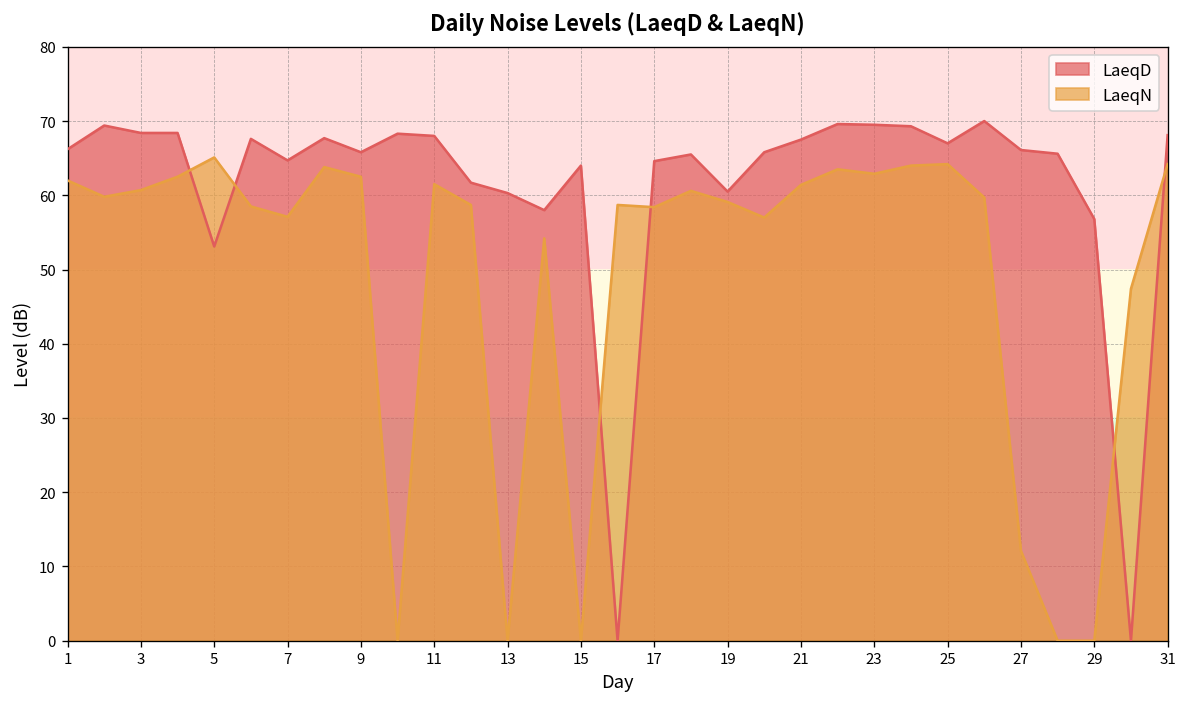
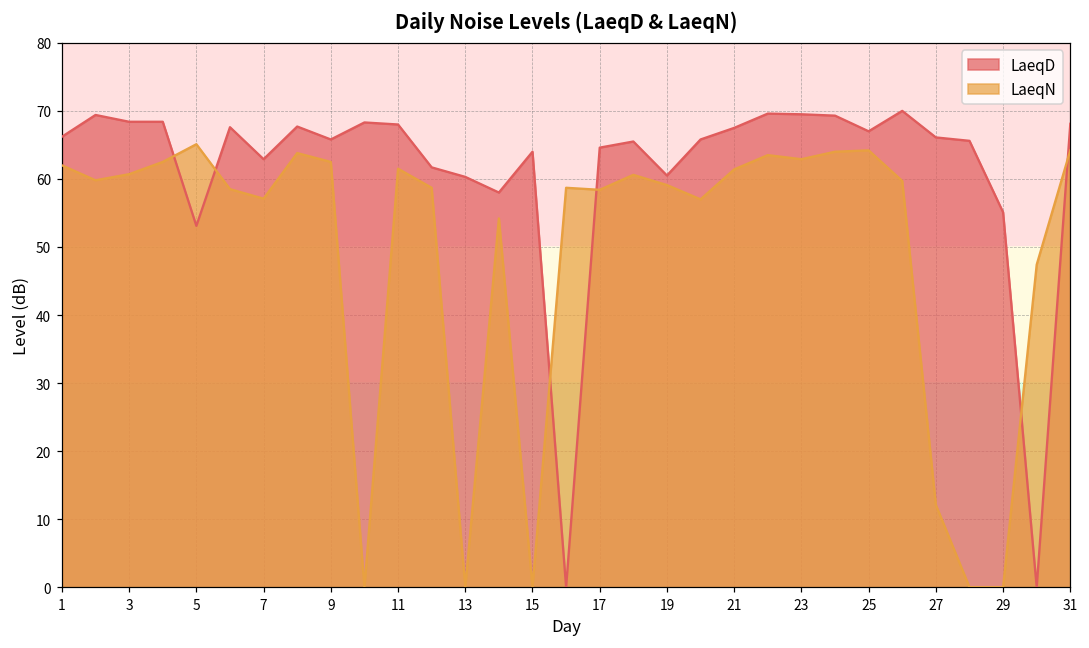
LaeqD, 7: 65 -> 63
LaeqD, 29: 57 -> 55
